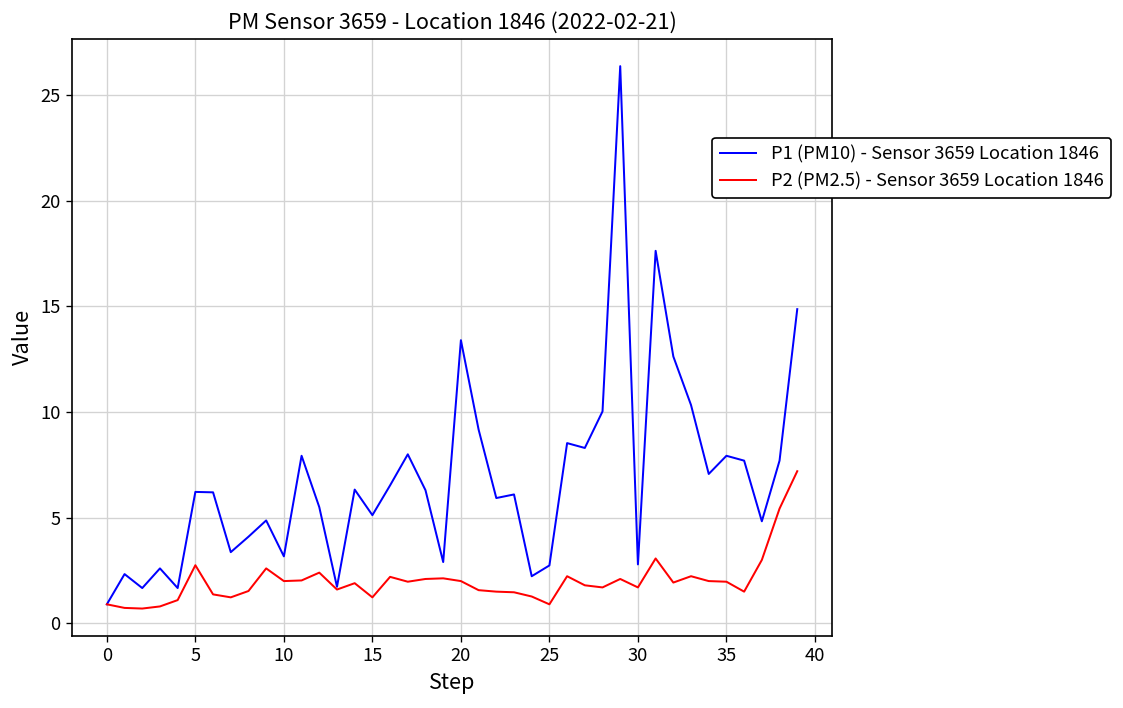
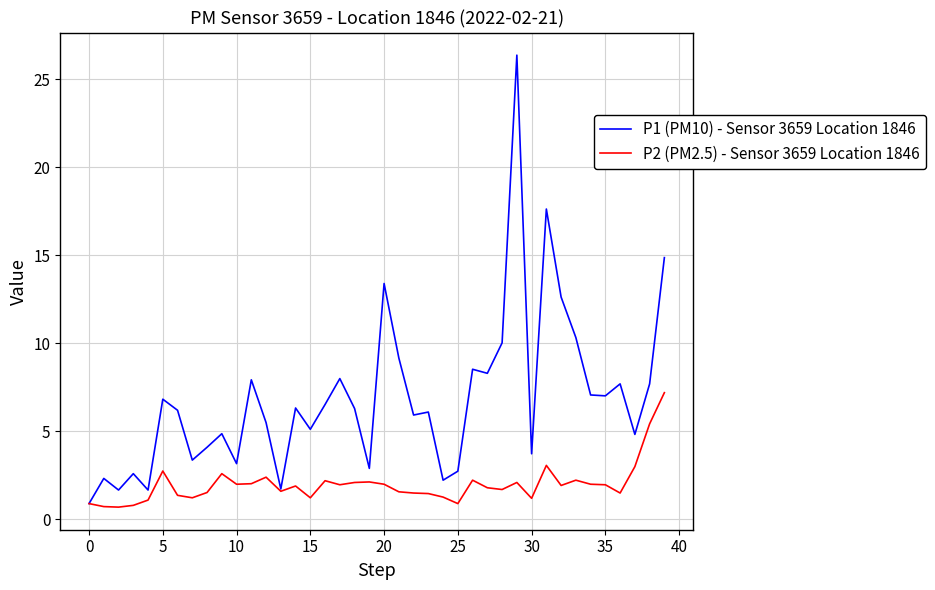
P1 (PM10) - Sensor 3659 Location 1846, 5: 6.2 -> 6.8
P1 (PM10) - Sensor 3659 Location 1846, 30: 2.8 -> 3.7
P2 (PM2.5) - Sensor 3659 Location 1846, 30: 1.7 -> 1.2
P1 (PM10) - Sensor 3659 Location 1846, 35: 7.9 -> 7.0
